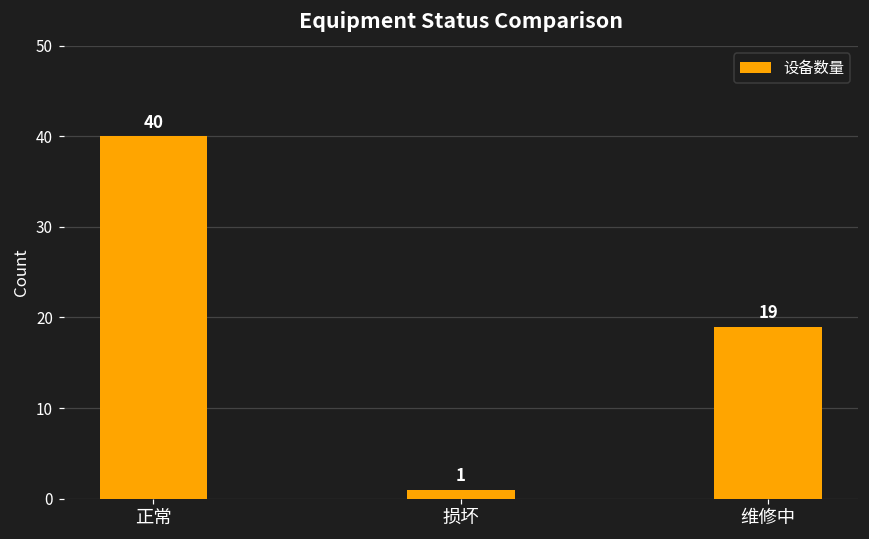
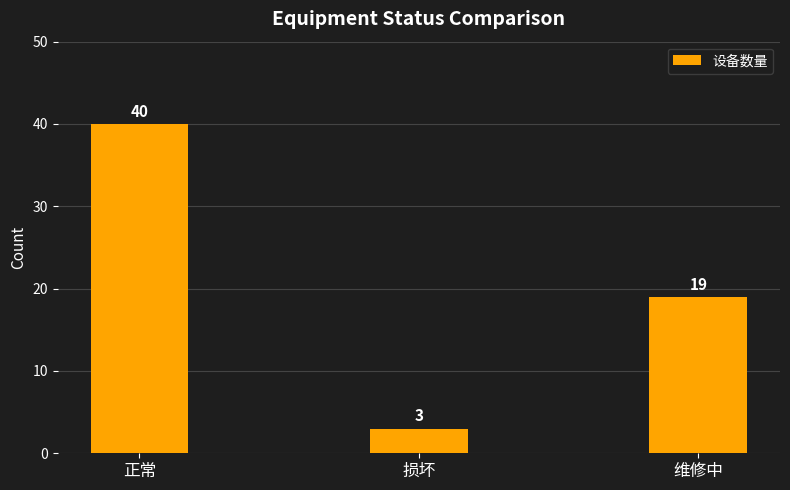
损坏: 1 -> 3
